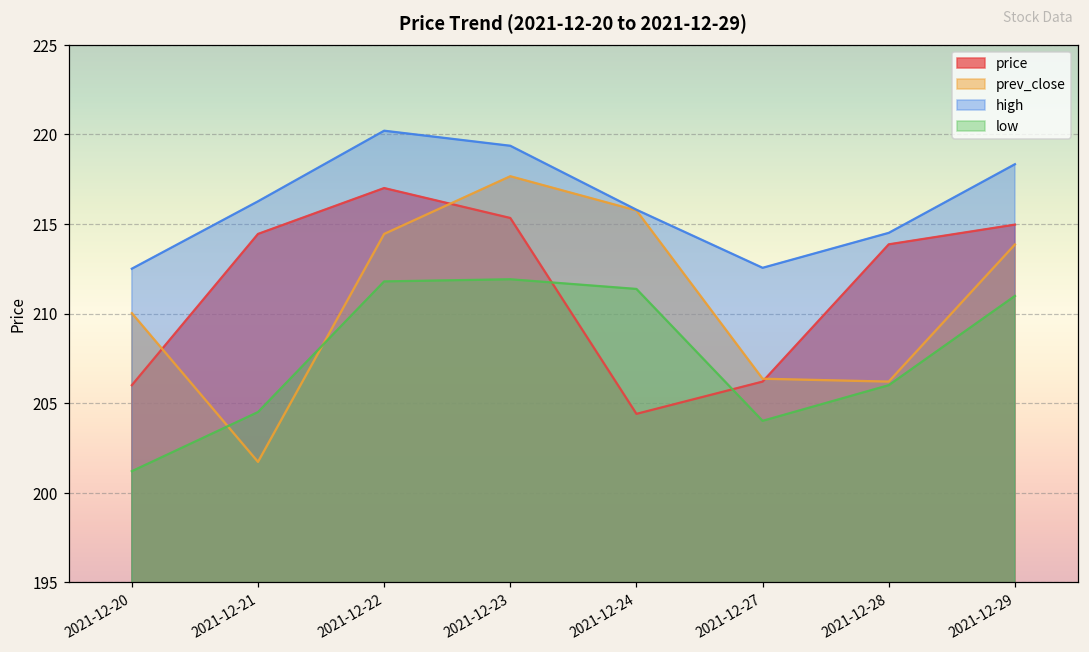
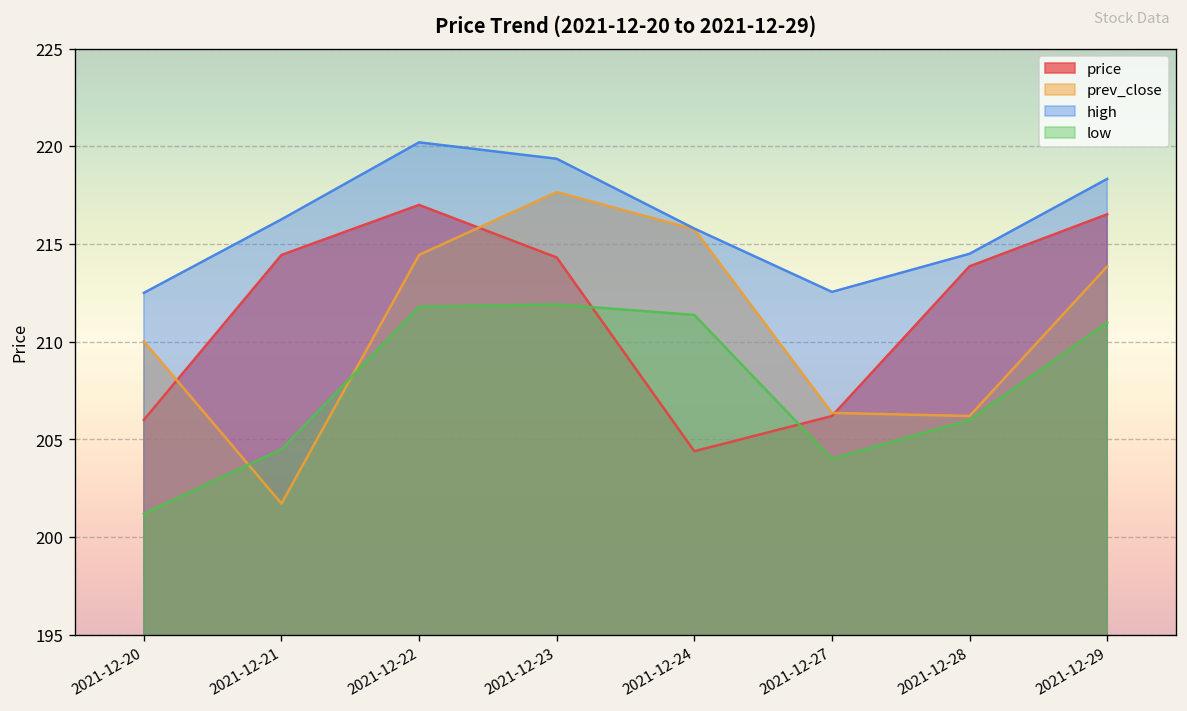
price, 2021-12-23: 215.3 -> 214.3
price, 2021-12-29: 215.0 -> 216.5
